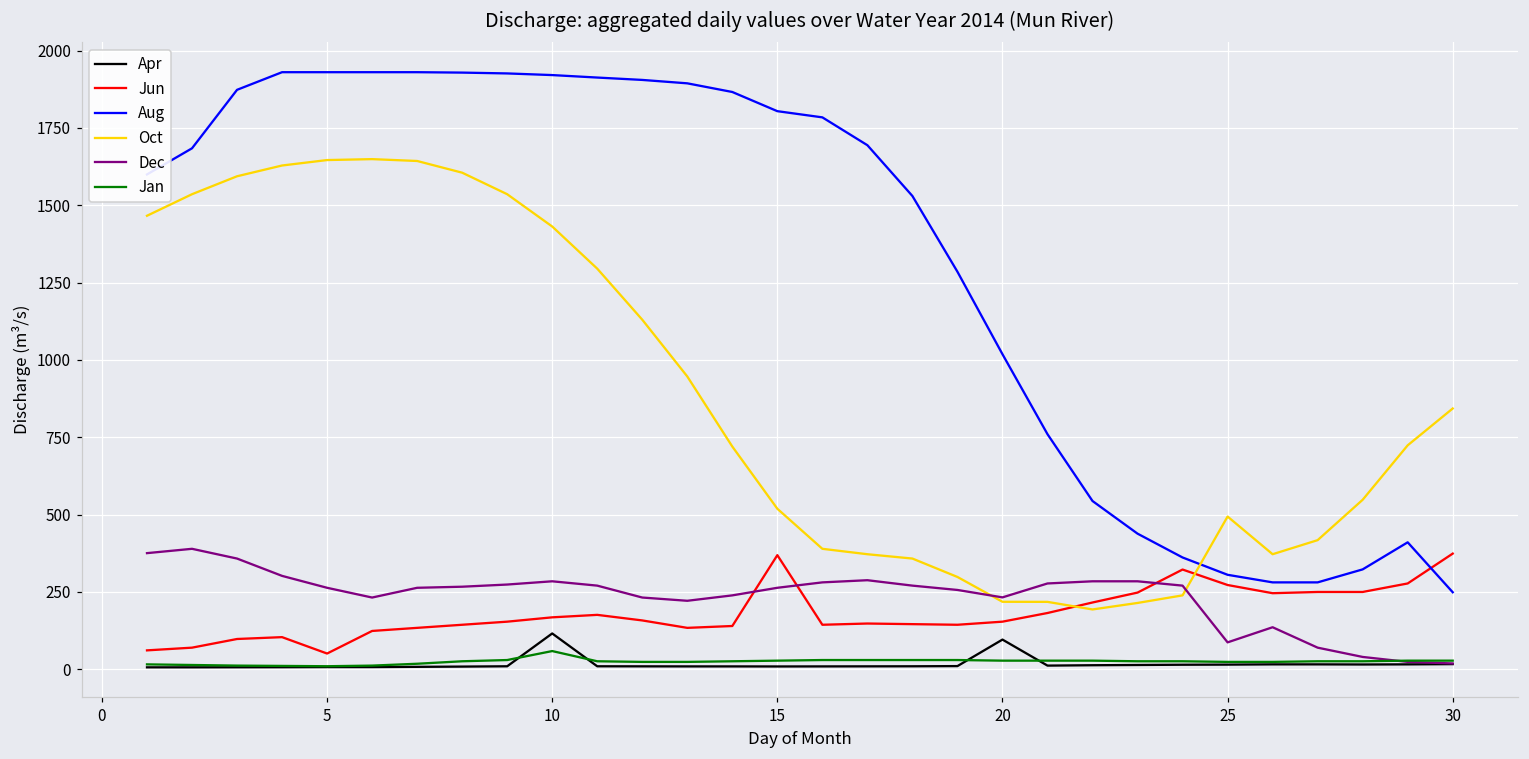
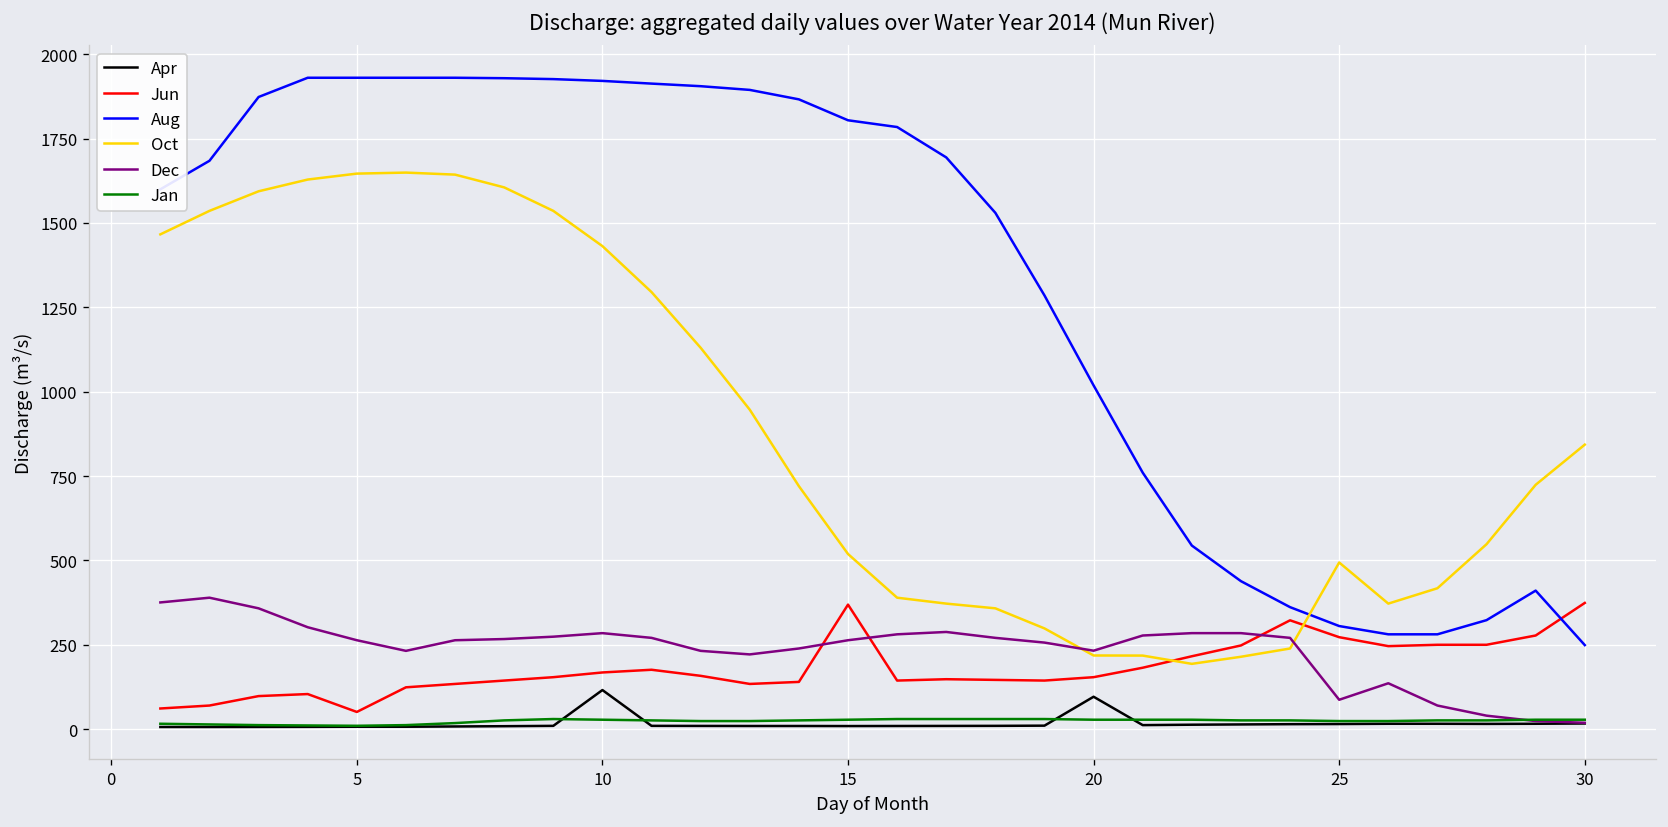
Jan, 10: 60 -> 30
